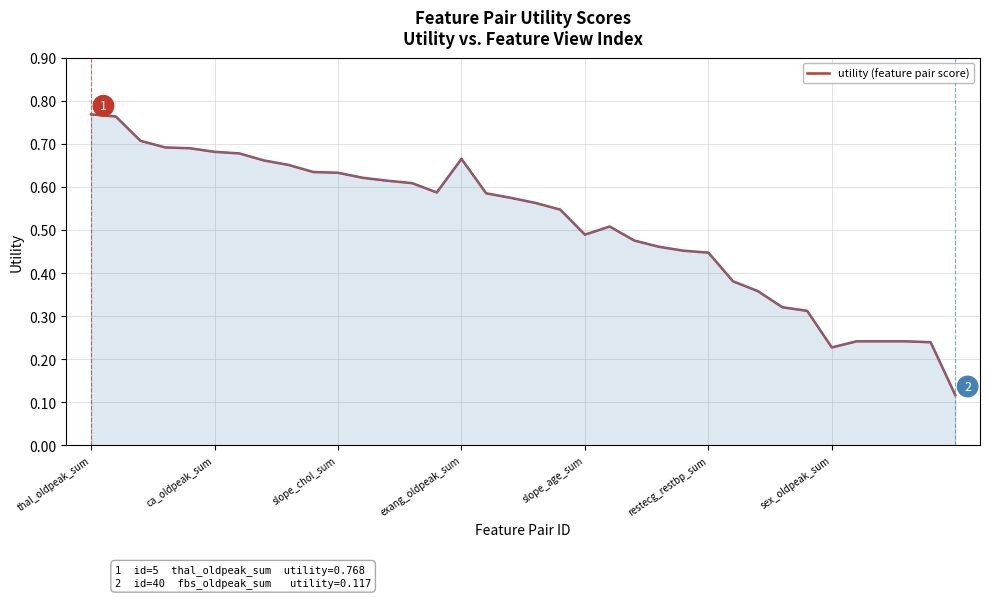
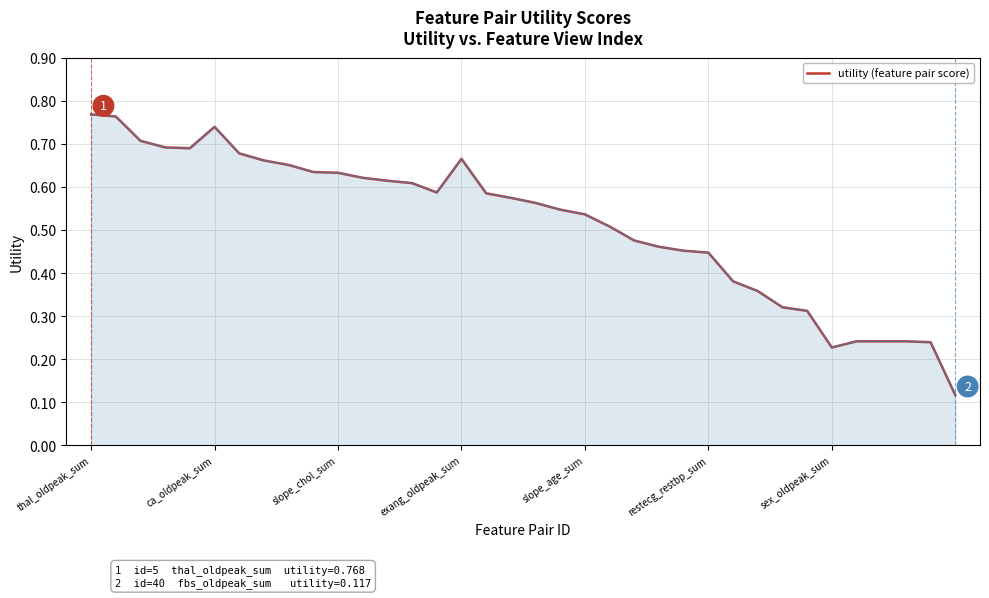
ca_oldpeak_sum: 0.68 -> 0.74
slope_age_sum: 0.49 -> 0.54
